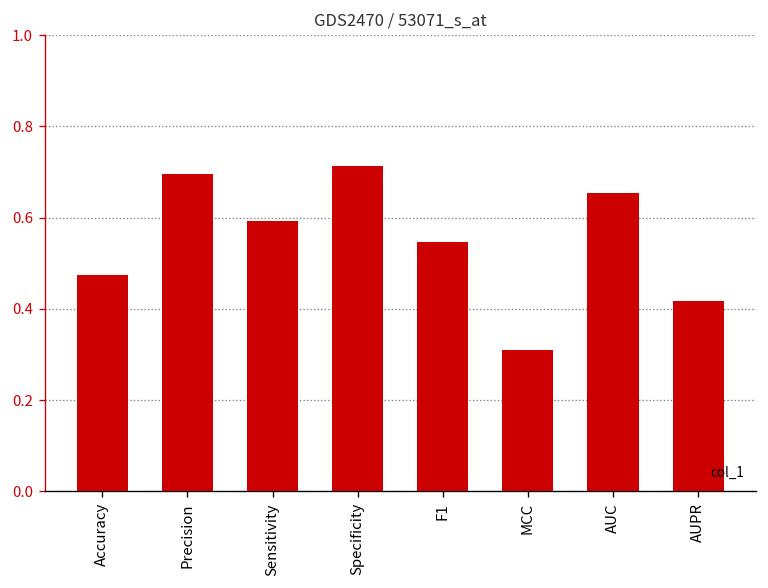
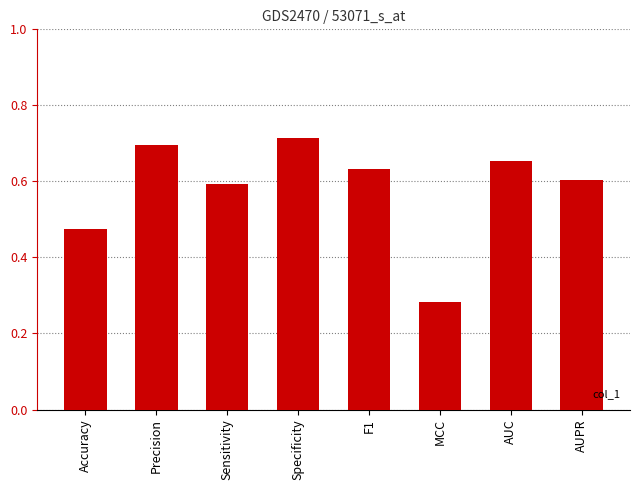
F1: 0.55 -> 0.63
MCC: 0.31 -> 0.28
AUPR: 0.42 -> 0.60
